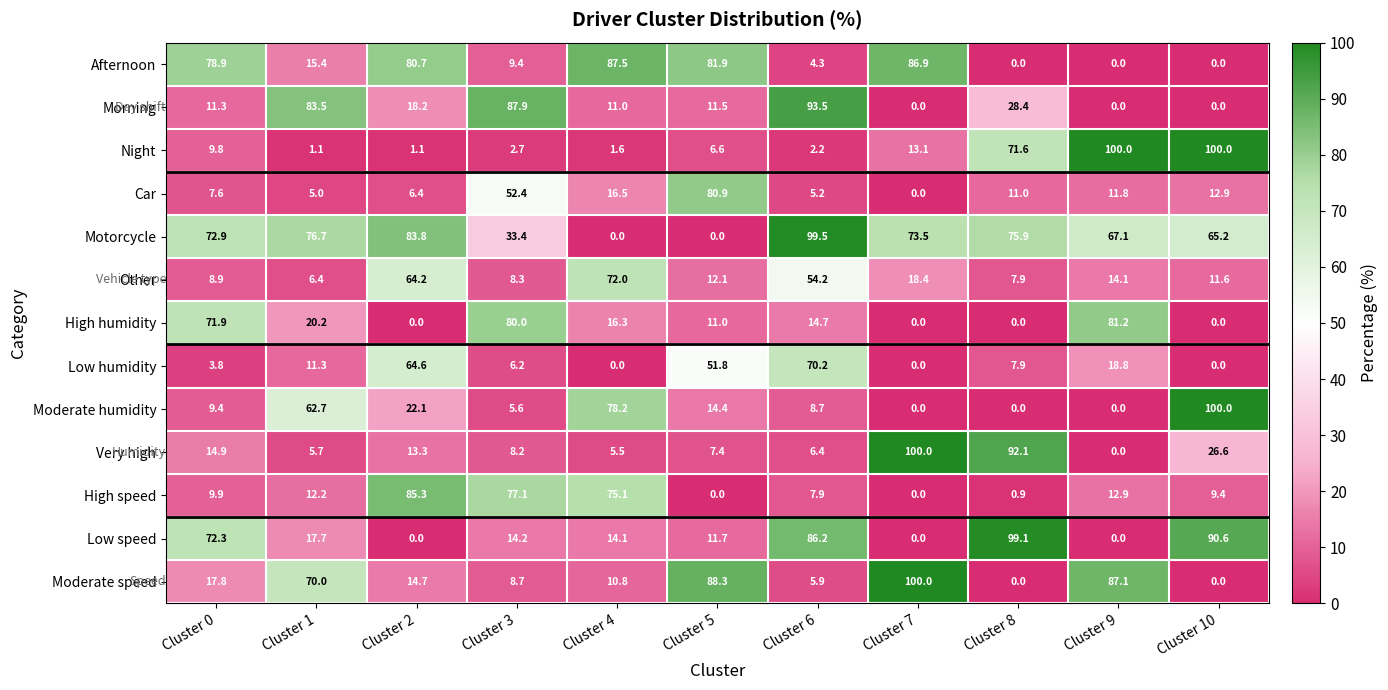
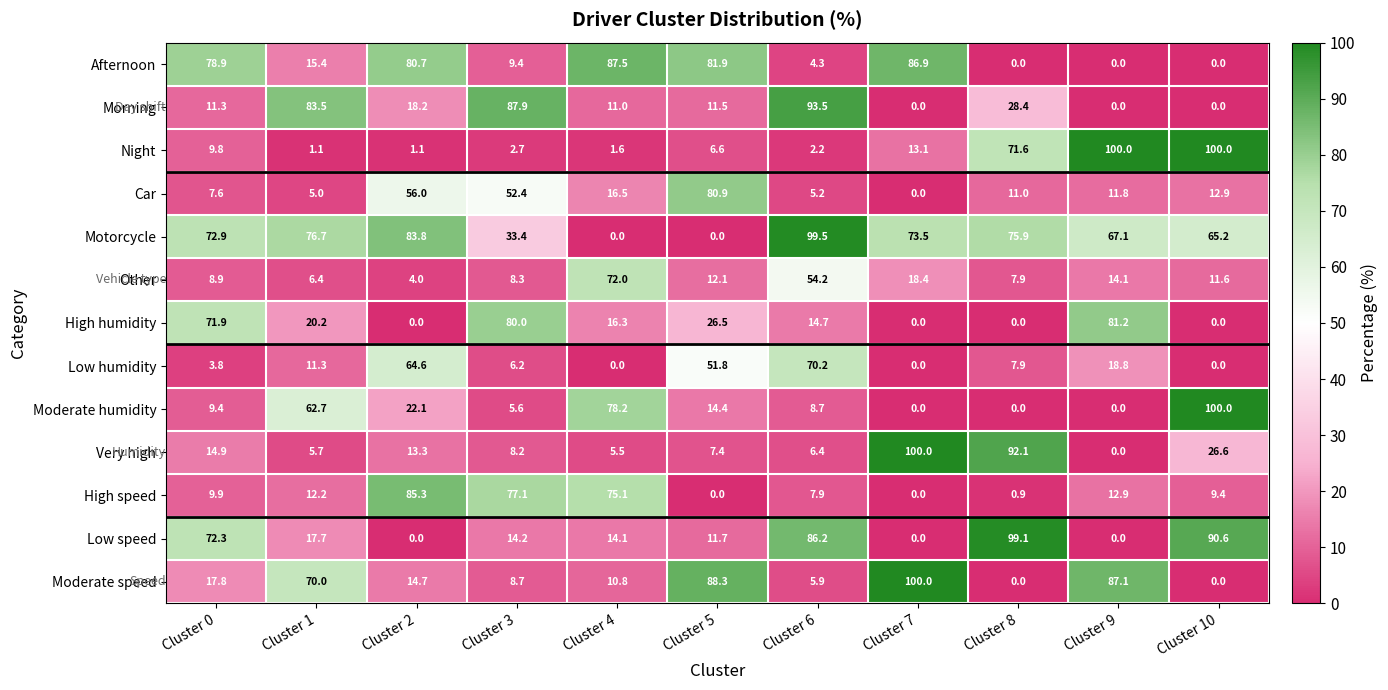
Car, Cluster 2: 6.4 -> 56.0
Other, Cluster 2: 64.2 -> 4.0
High humidity, Cluster 5: 11.0 -> 26.5
